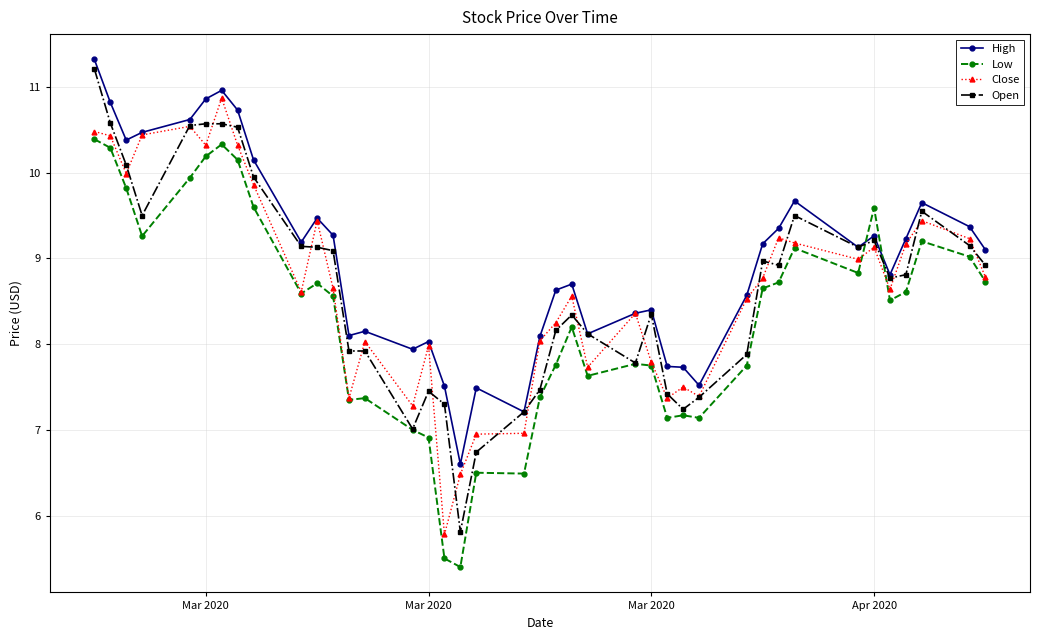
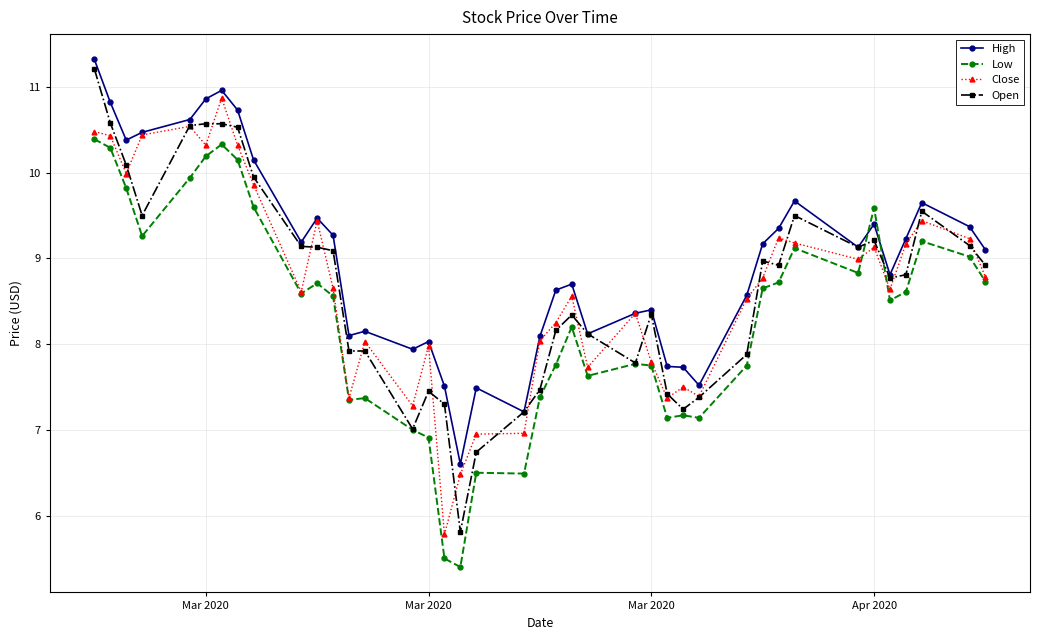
High, Apr 2020: 9.3 -> 9.4
